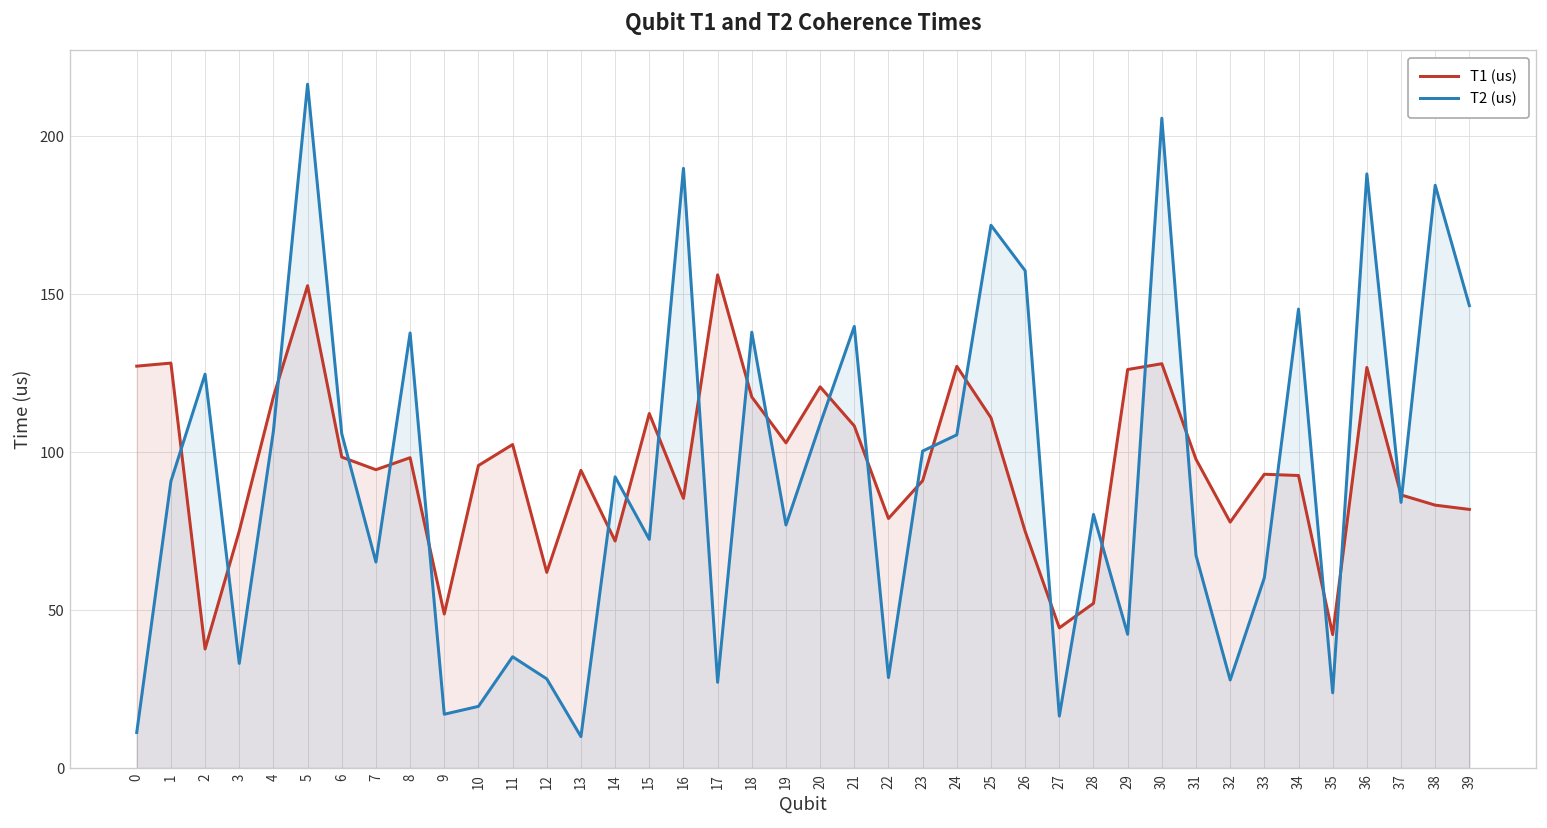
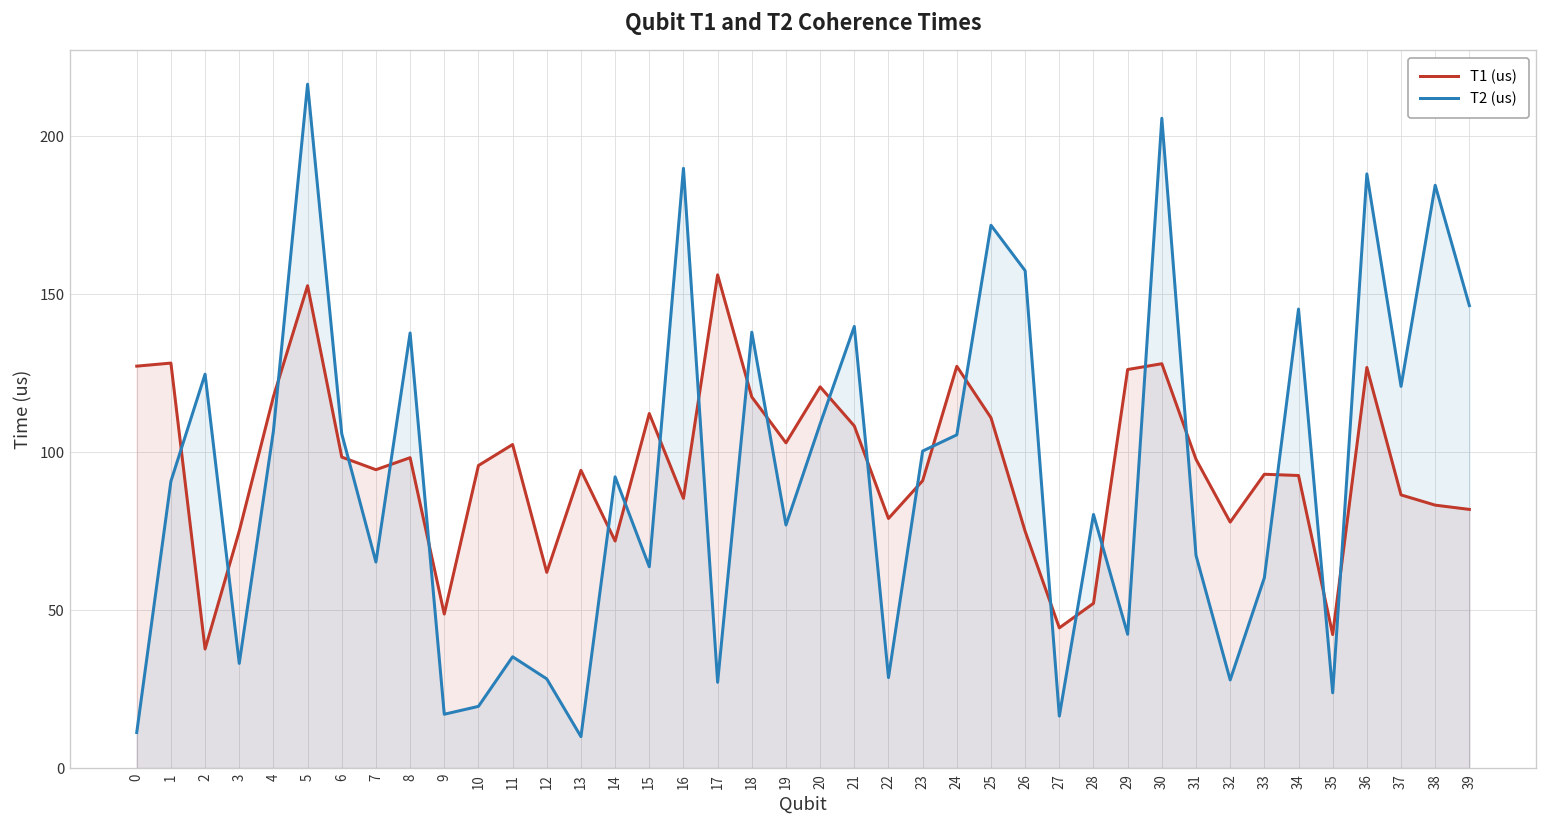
T2 (us), 15: 72 -> 64
T2 (us), 37: 84 -> 121
